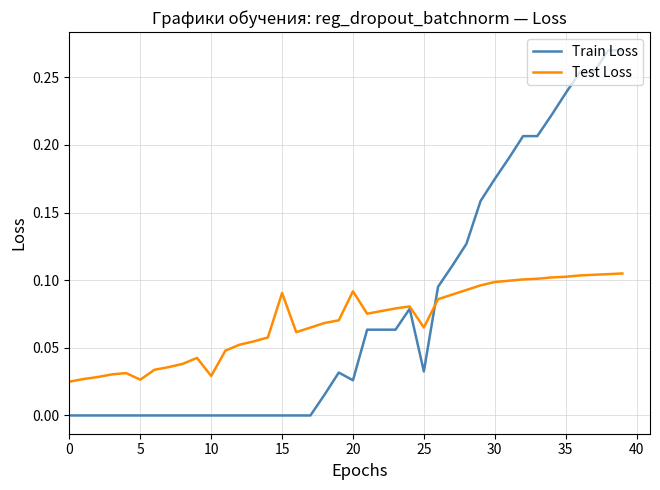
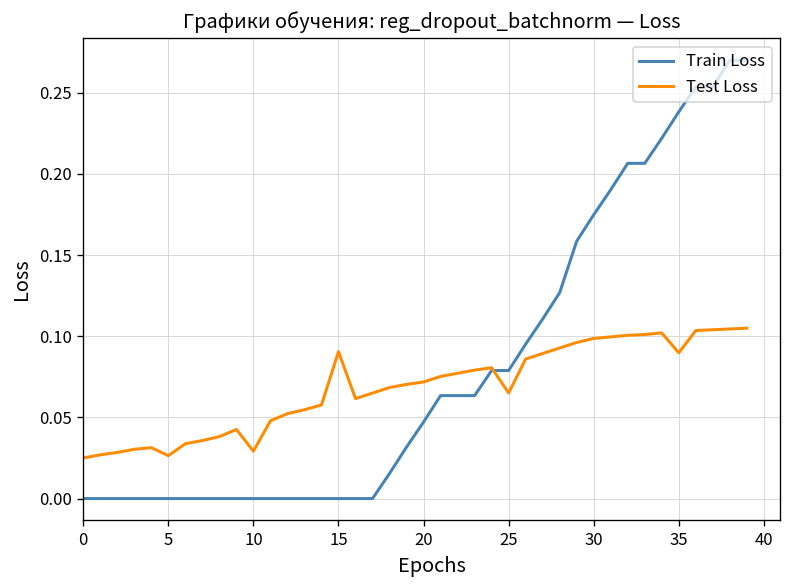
Train Loss, 20: 0.026 -> 0.047
Test Loss, 20: 0.092 -> 0.072
Train Loss, 25: 0.033 -> 0.079
Test Loss, 35: 0.103 -> 0.090
